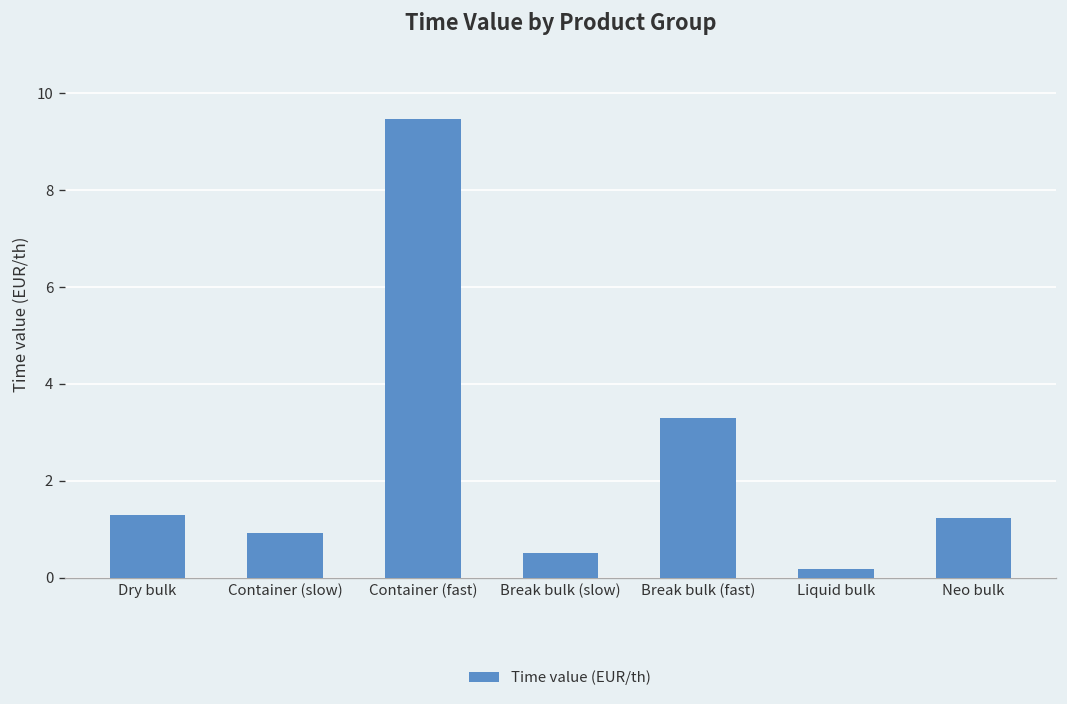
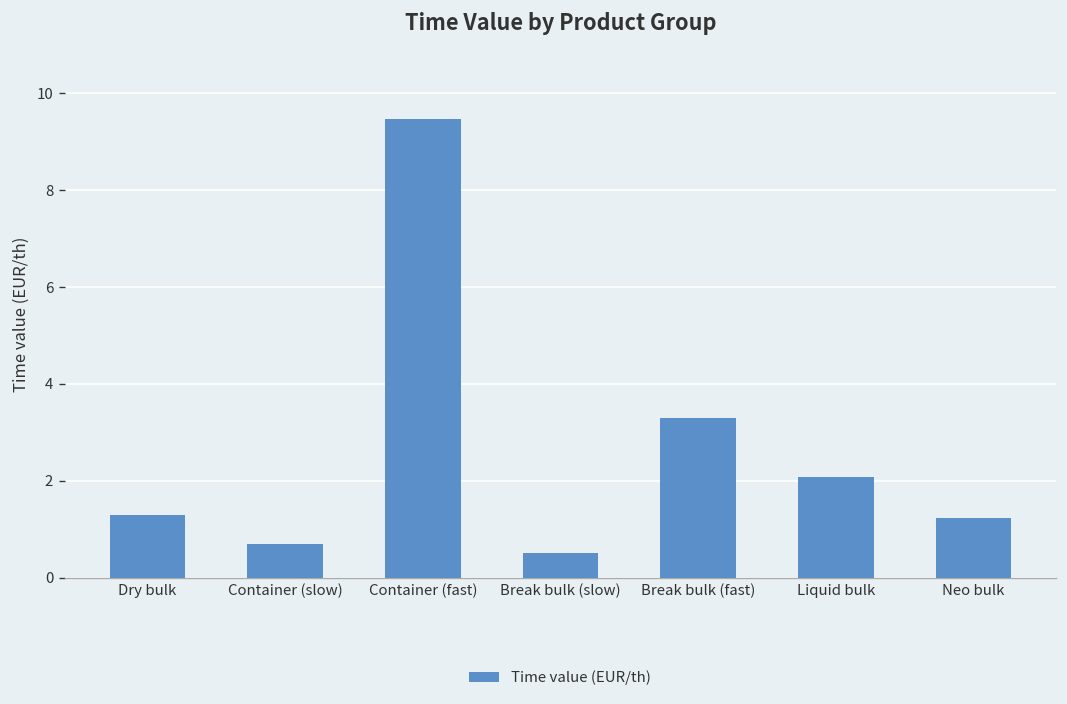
Container (slow): 0.9 -> 0.7
Liquid bulk: 0.2 -> 2.1
